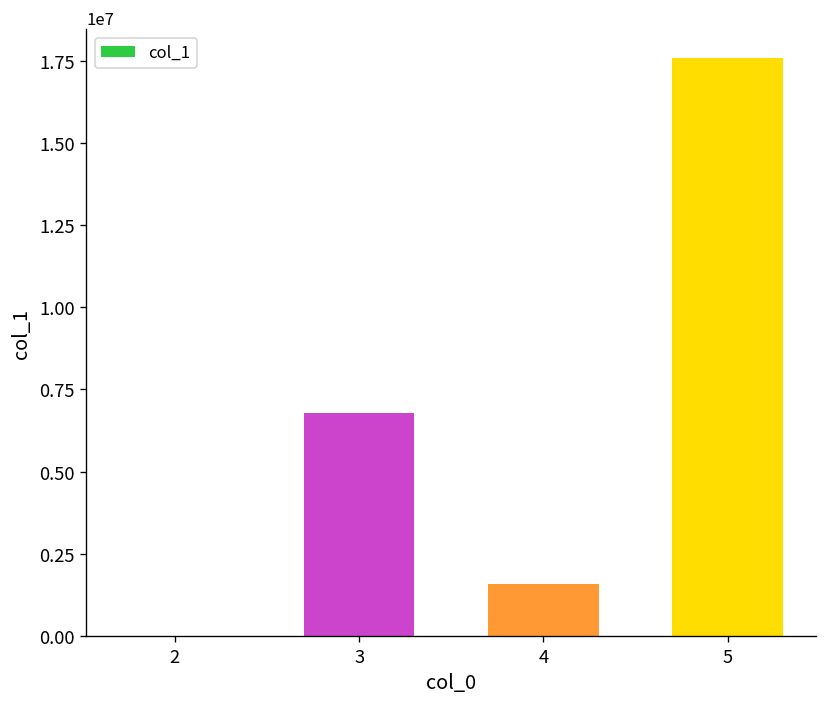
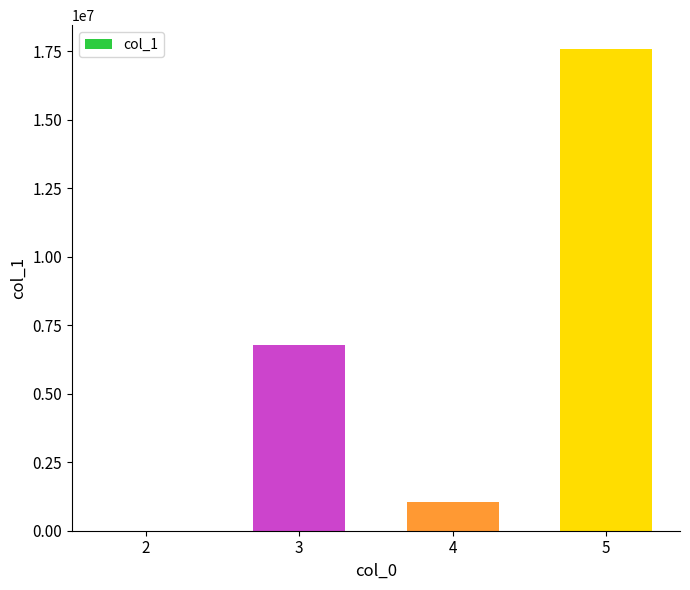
4: 1600000 -> 1000000
